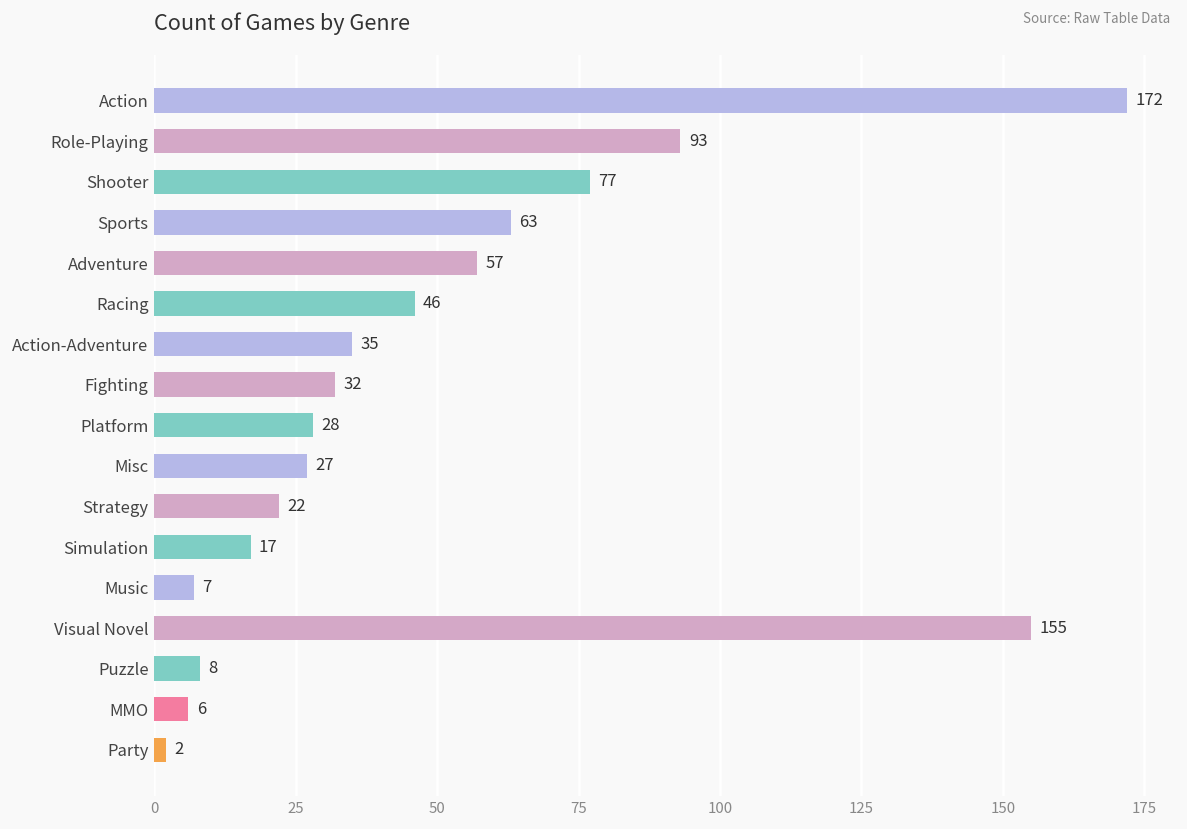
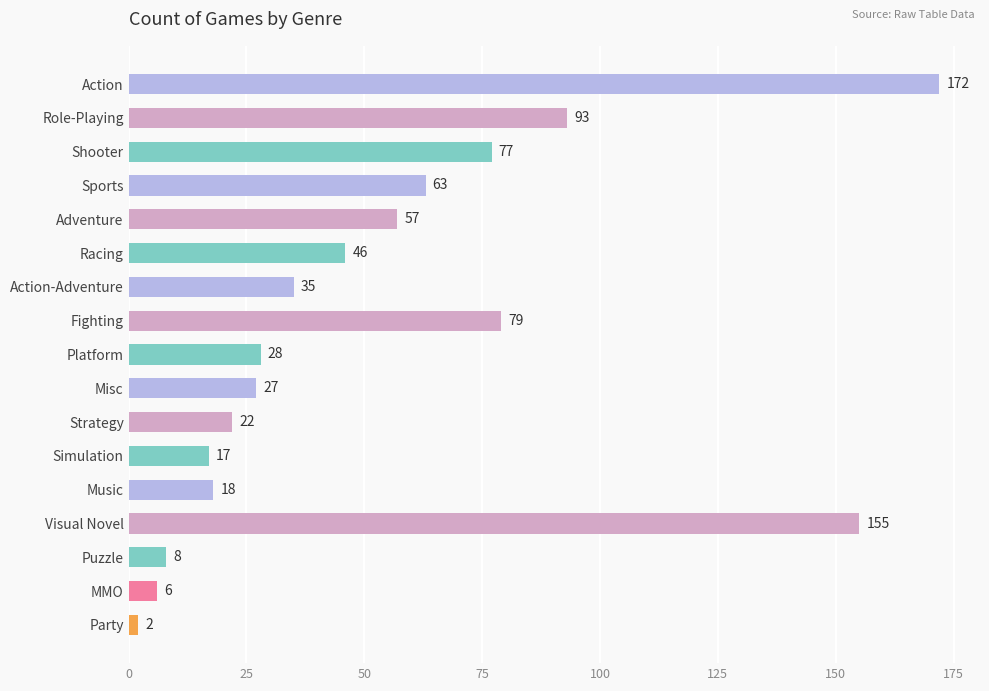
Fighting: 32 -> 79
Music: 7 -> 18
